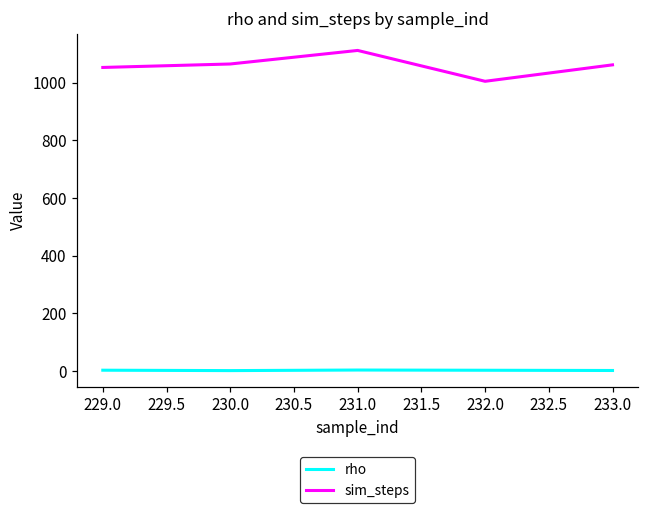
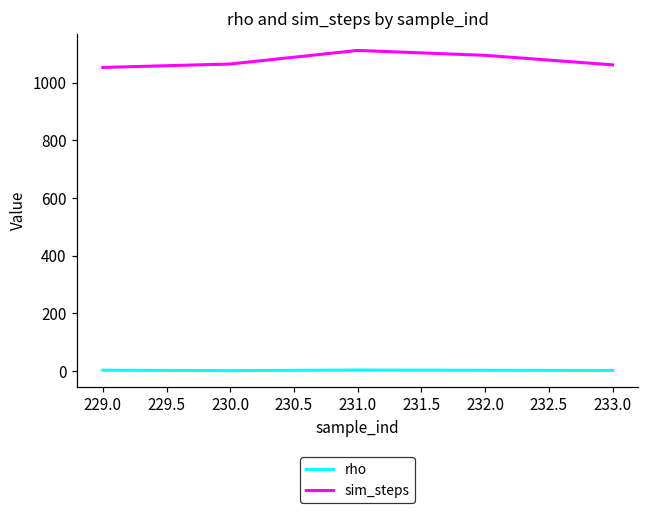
sim_steps, 232.0: 1010 -> 1100
